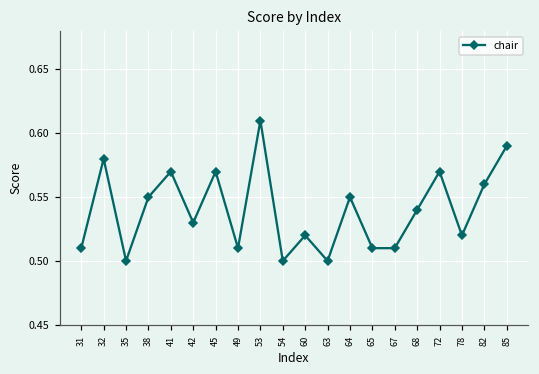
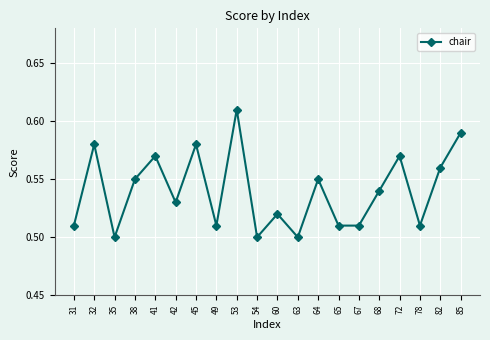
45: 0.57 -> 0.58
78: 0.52 -> 0.51
